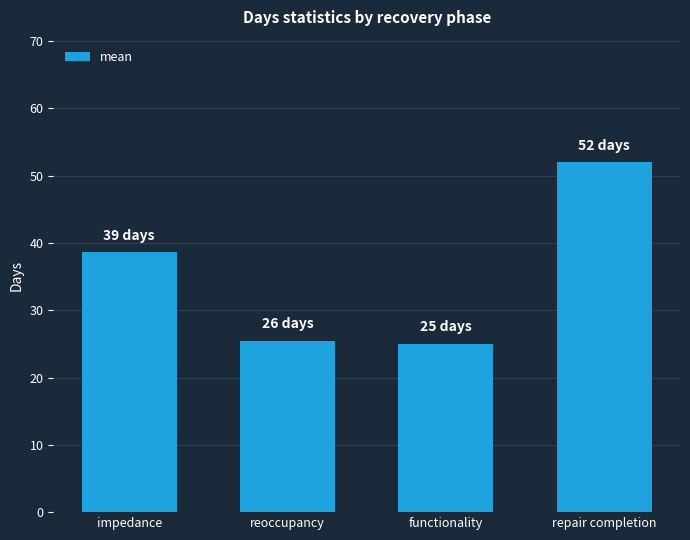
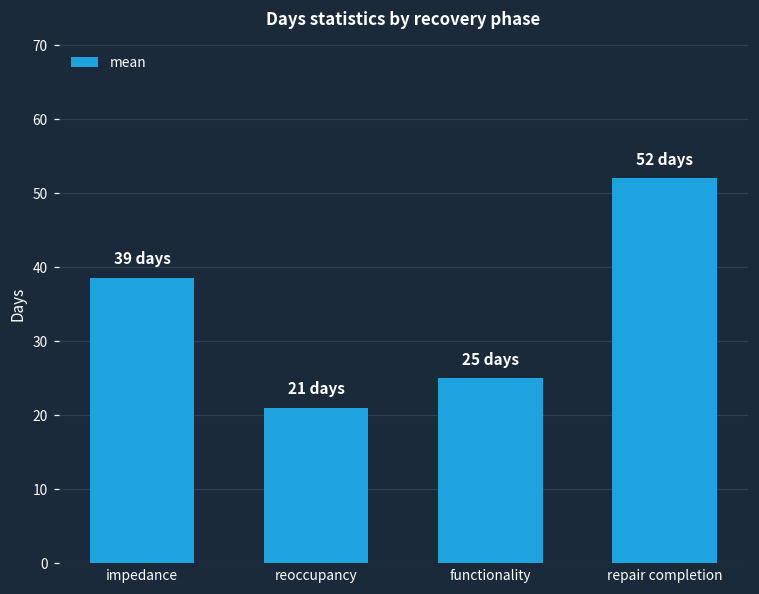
reoccupancy: 26 -> 21
